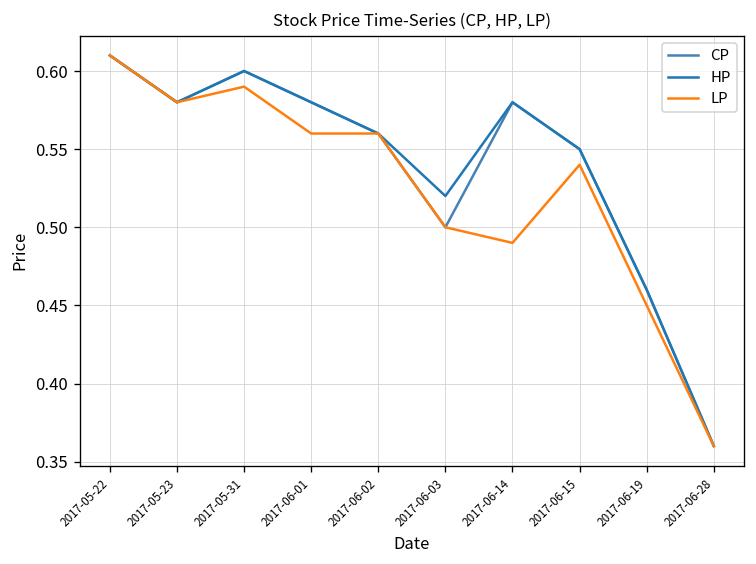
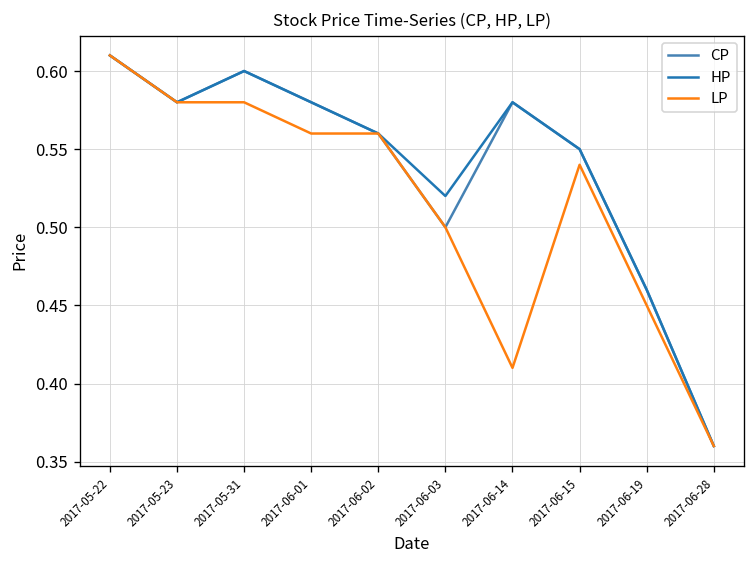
LP, 2017-05-31: 0.59 -> 0.58
LP, 2017-06-14: 0.49 -> 0.41
